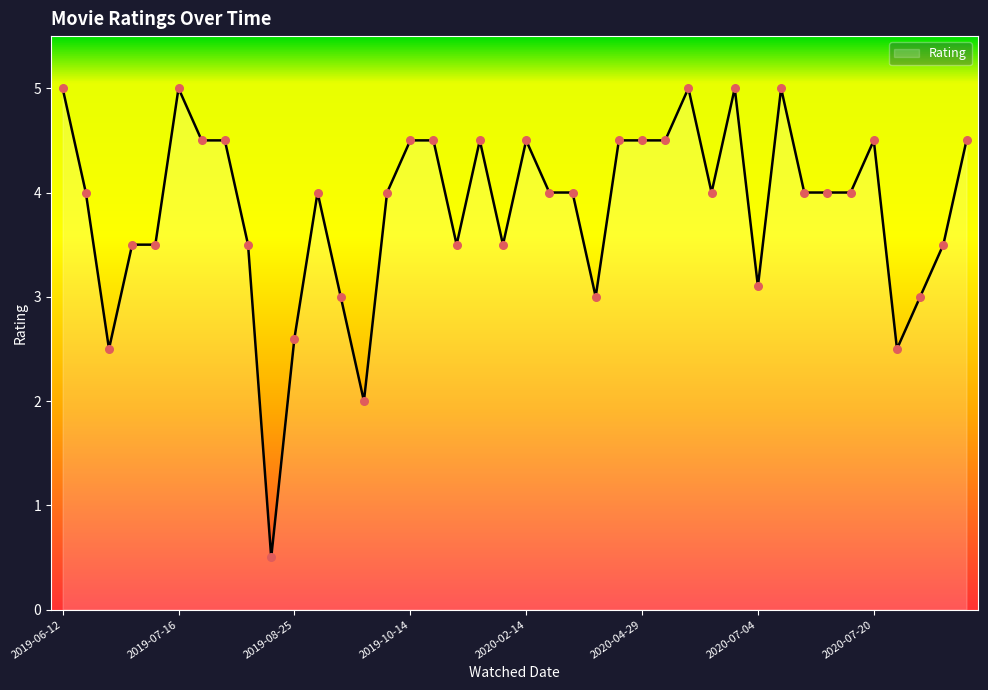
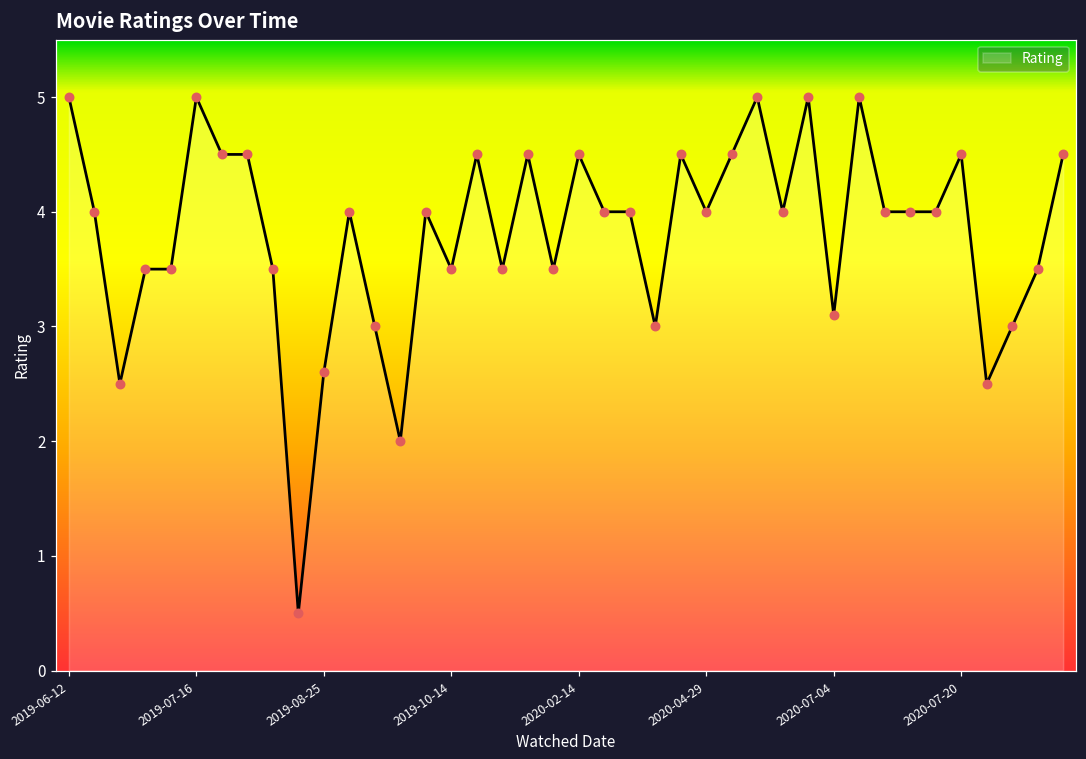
2019-10-14: 4.5 -> 3.5
2020-04-29: 4.5 -> 4.0
